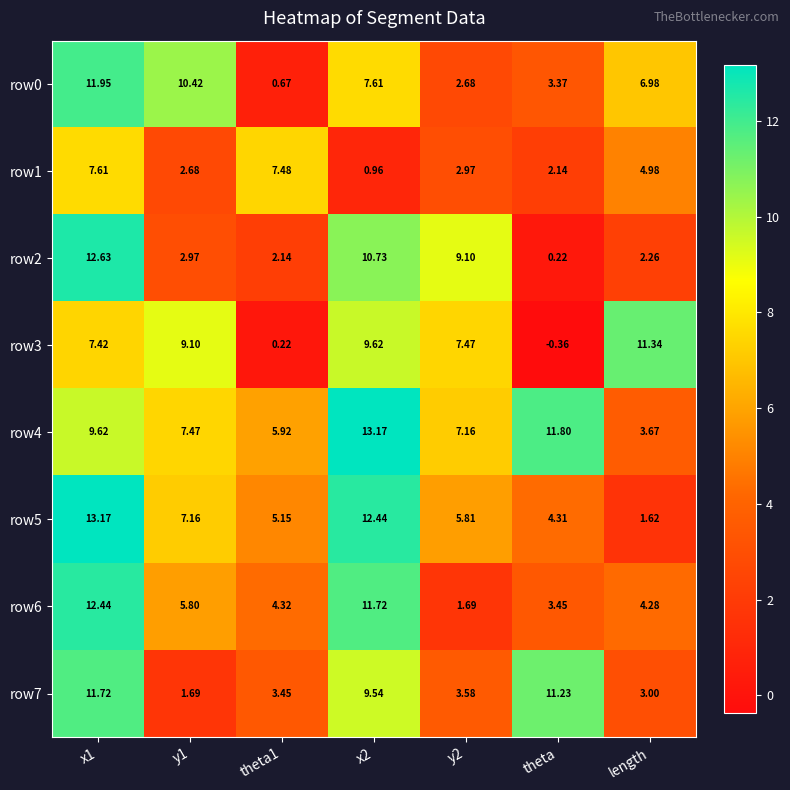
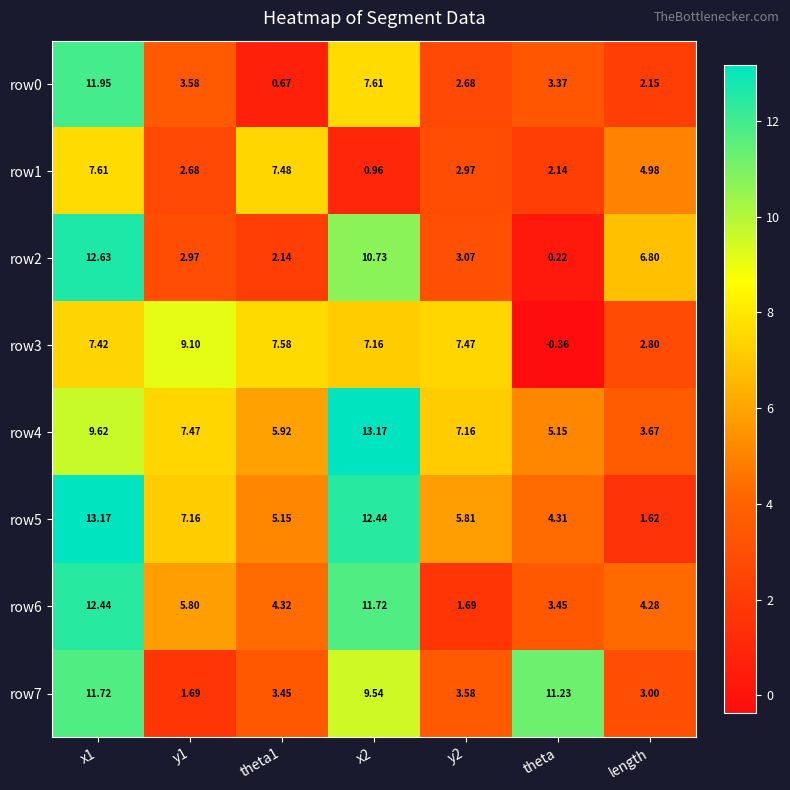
row0, y1: 10.42 -> 3.58
row0, length: 6.98 -> 2.15
row2, y2: 9.10 -> 3.07
row2, length: 2.26 -> 6.80
row3, theta1: 0.22 -> 7.58
row3, x2: 9.62 -> 7.16
row3, length: 11.34 -> 2.80
row4, theta: 11.80 -> 5.15
